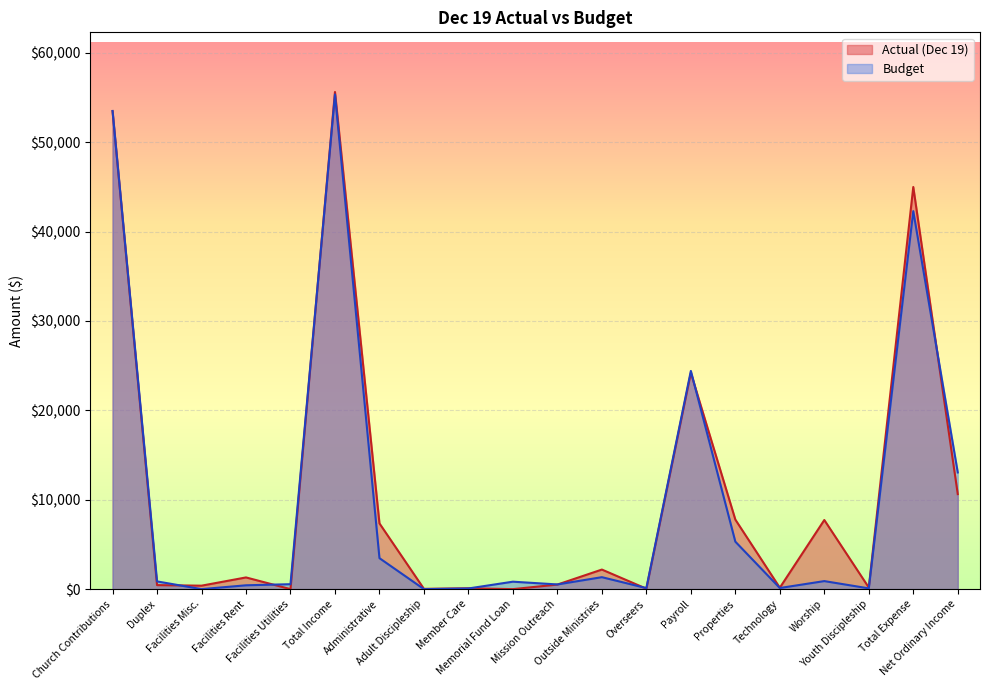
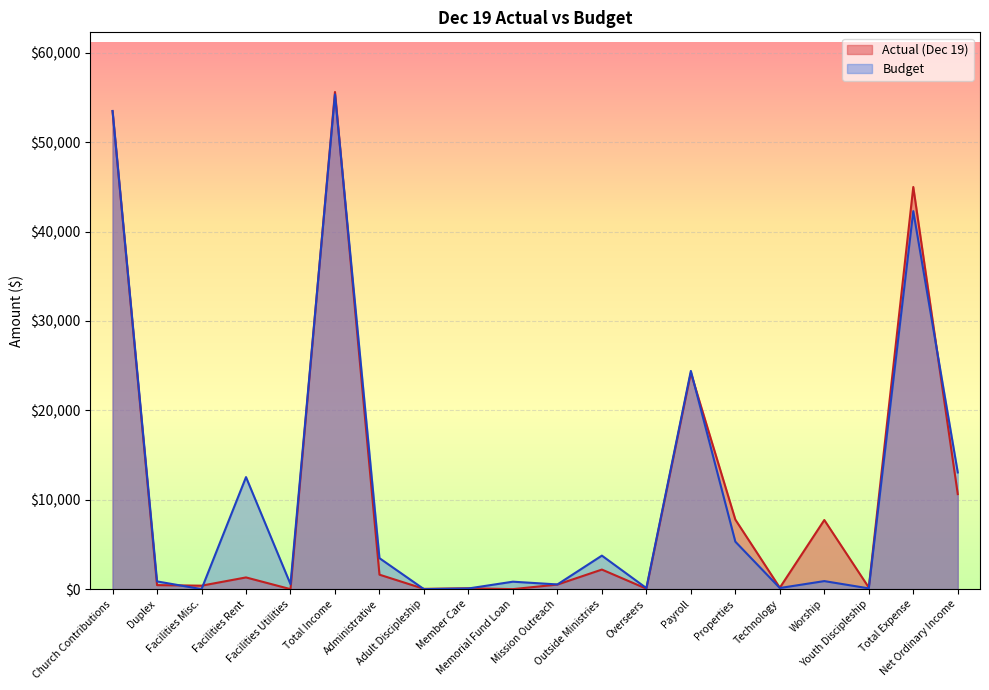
Budget, Facilities Rent: $0 -> $13,000
Actual (Dec 19), Administrative: $7,000 -> $2,000
Budget, Outside Ministries: $1,000 -> $4,000
